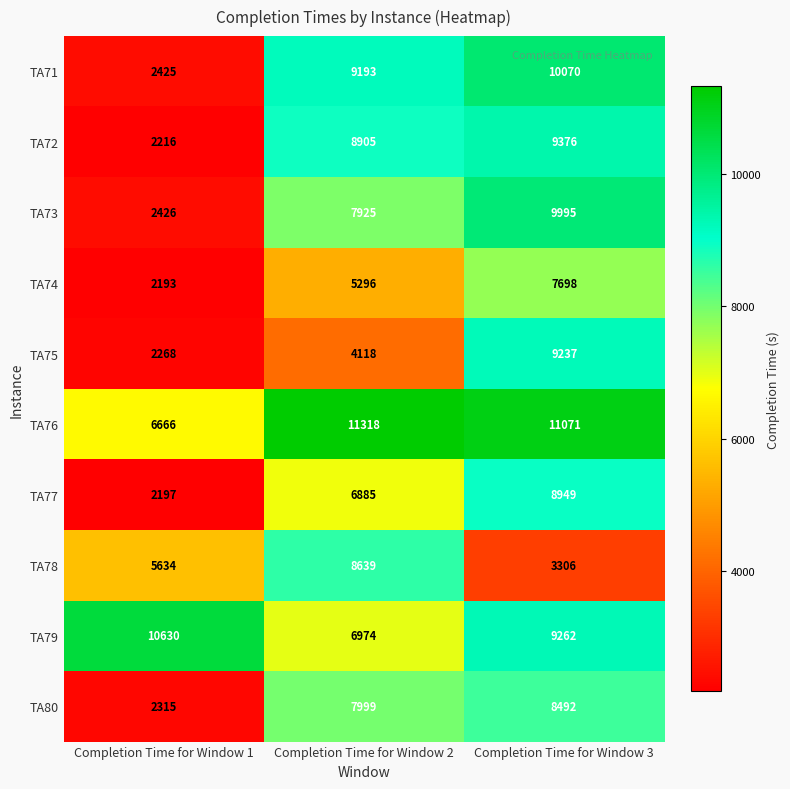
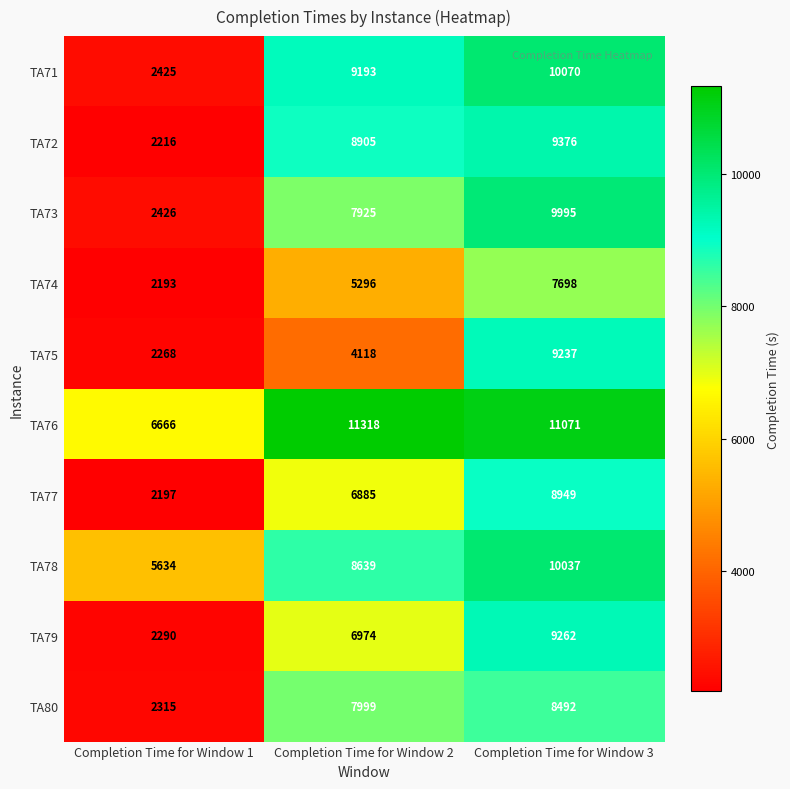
TA78, Completion Time for Window 3: 3306 -> 10037
TA79, Completion Time for Window 1: 10630 -> 2290
